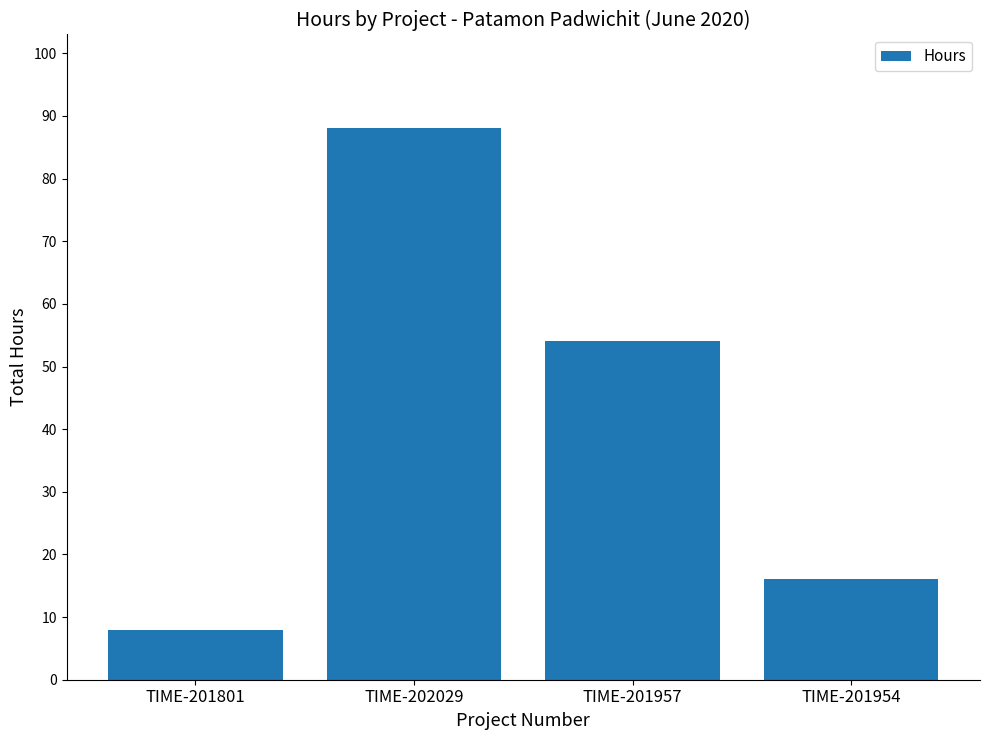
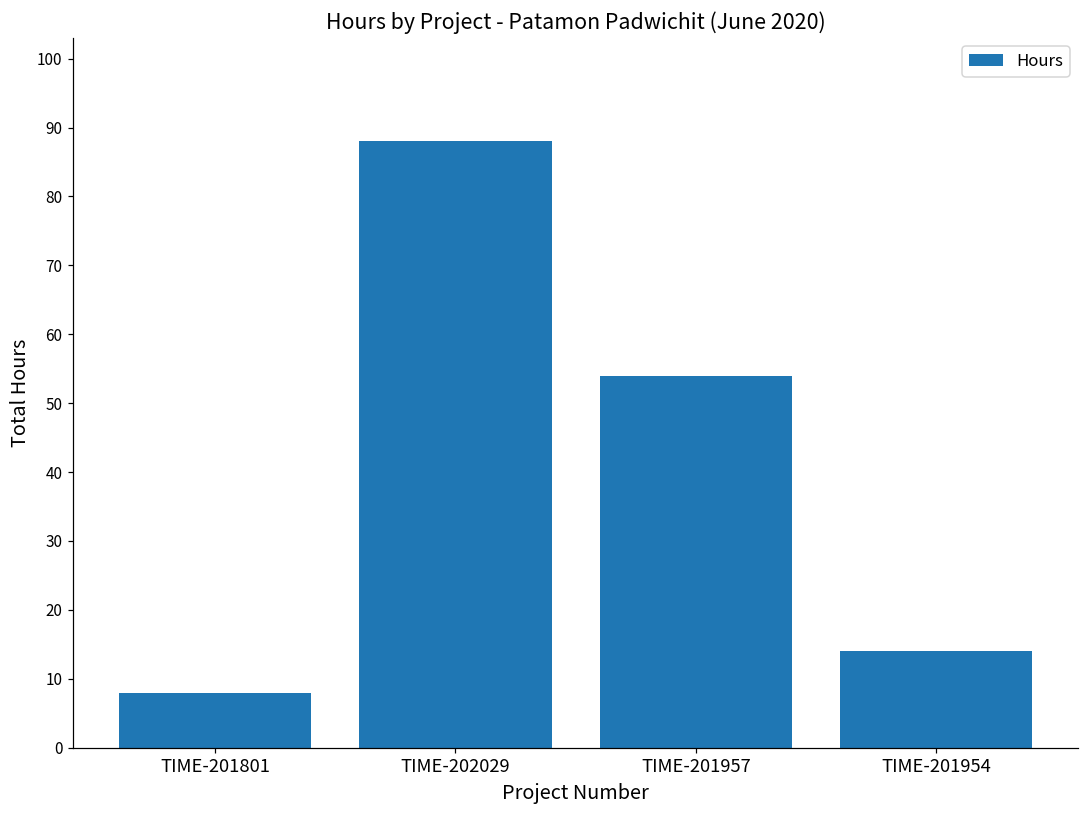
TIME-201954: 16 -> 14
